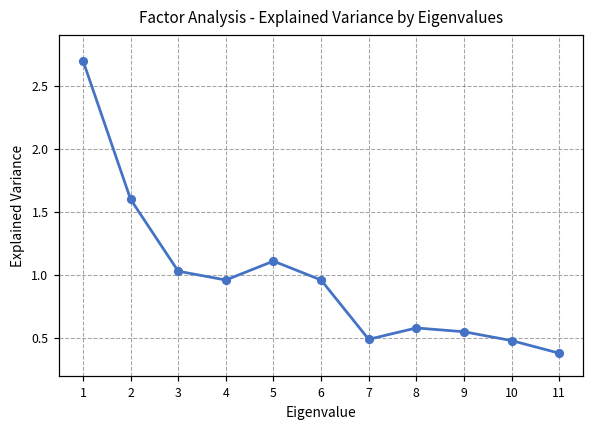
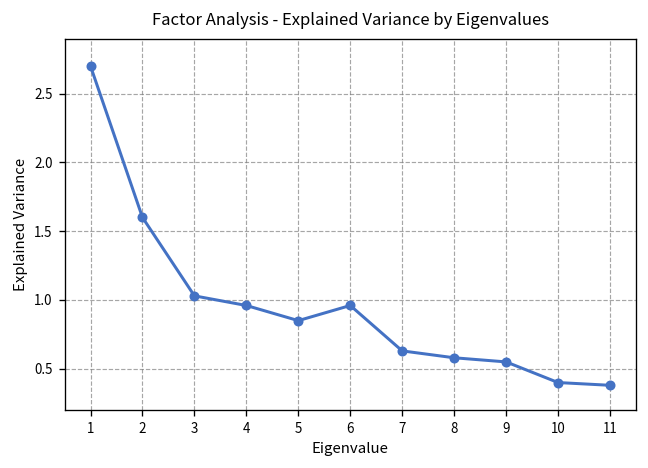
5: 1.11 -> 0.85
7: 0.49 -> 0.63
10: 0.48 -> 0.40
